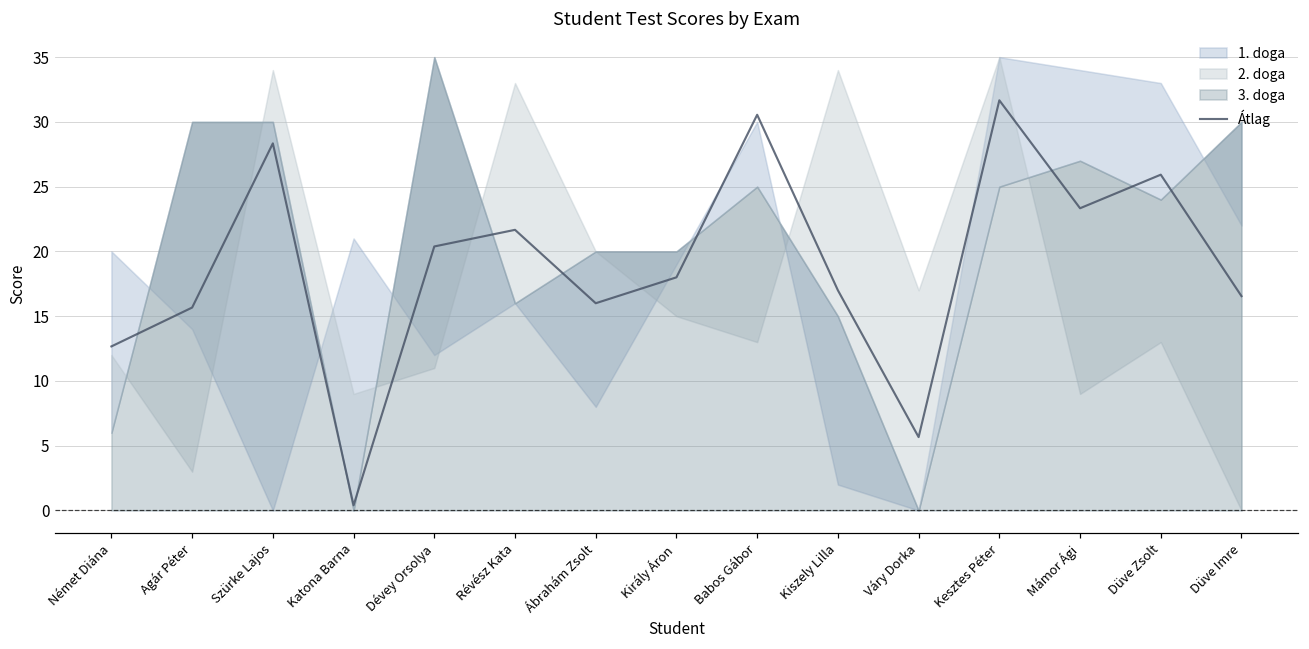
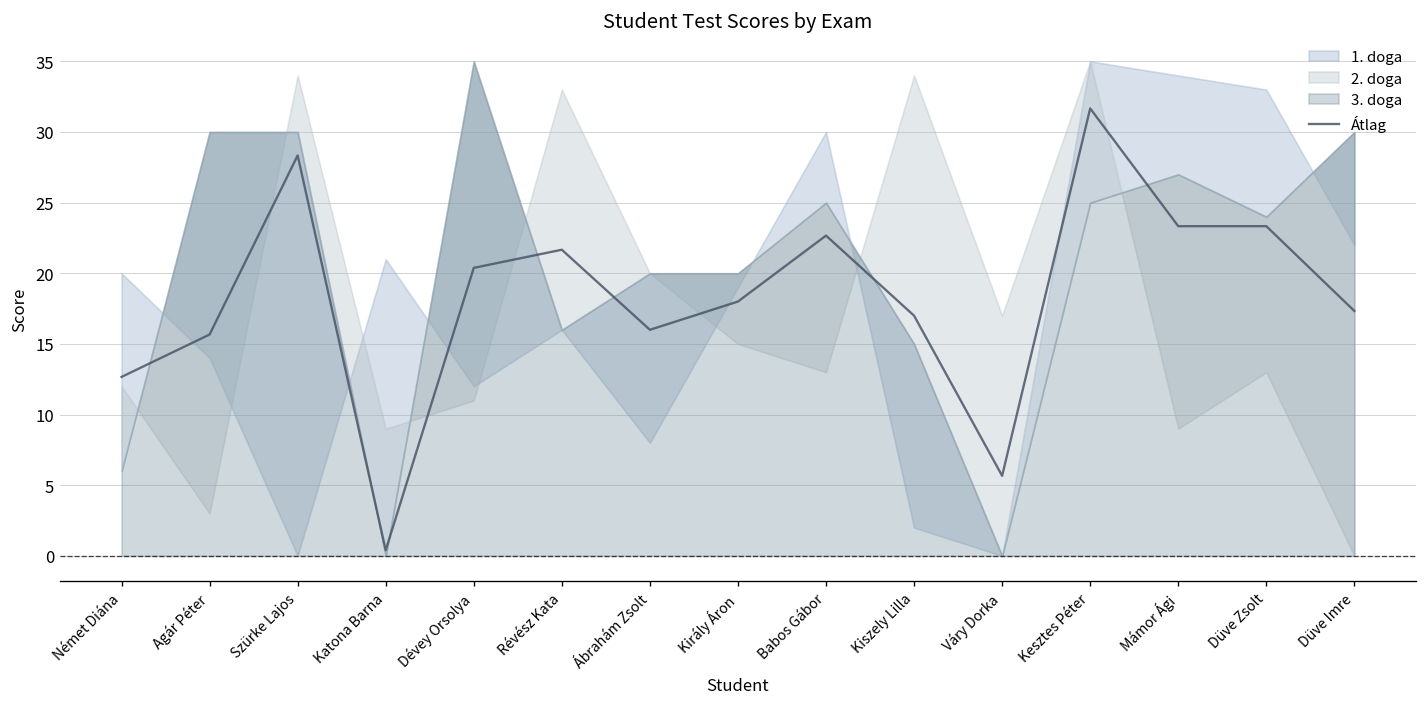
Átlag, Babos Gábor: 30.6 -> 22.7
Átlag, Düve Zsolt: 25.9 -> 23.3
Átlag, Düve Imre: 16.5 -> 17.3
